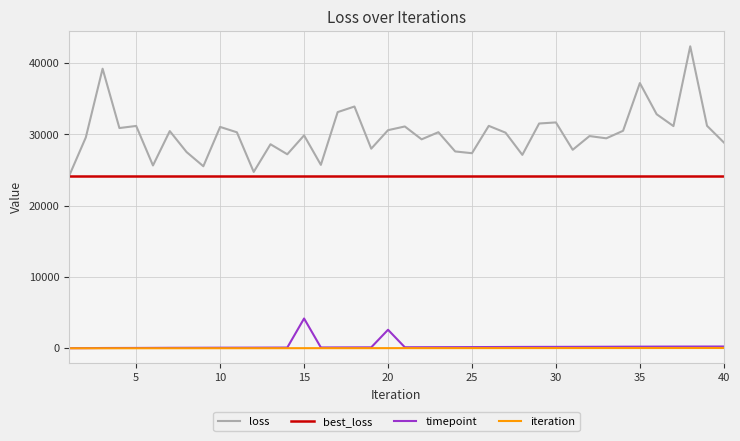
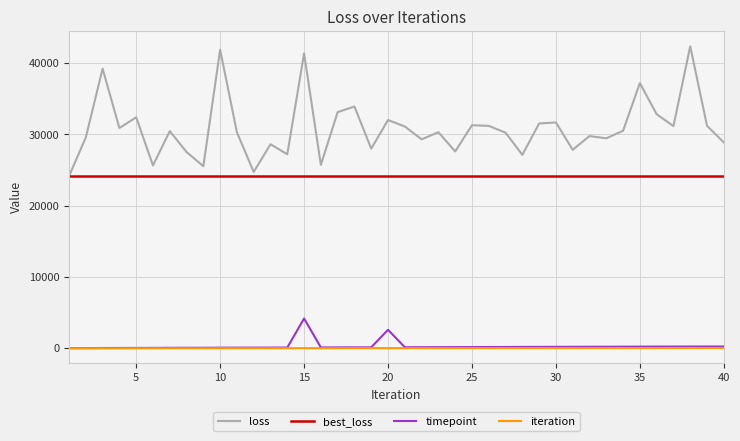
loss, 5: 31000 -> 32000
loss, 10: 31000 -> 42000
loss, 15: 30000 -> 41000
loss, 20: 31000 -> 32000
loss, 25: 27000 -> 31000
